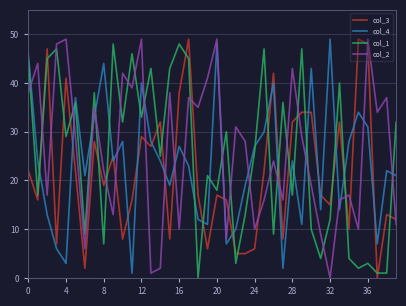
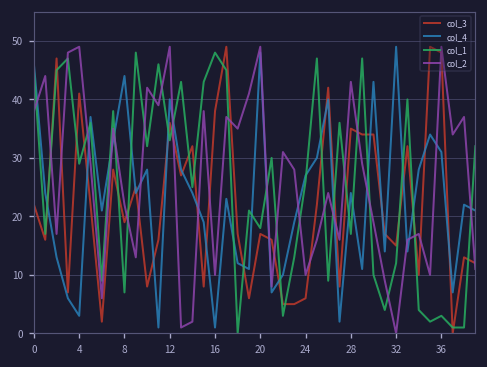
col_3, 12: 29 -> 36
col_4, 16: 27 -> 1
col_3, 28: 32 -> 35
